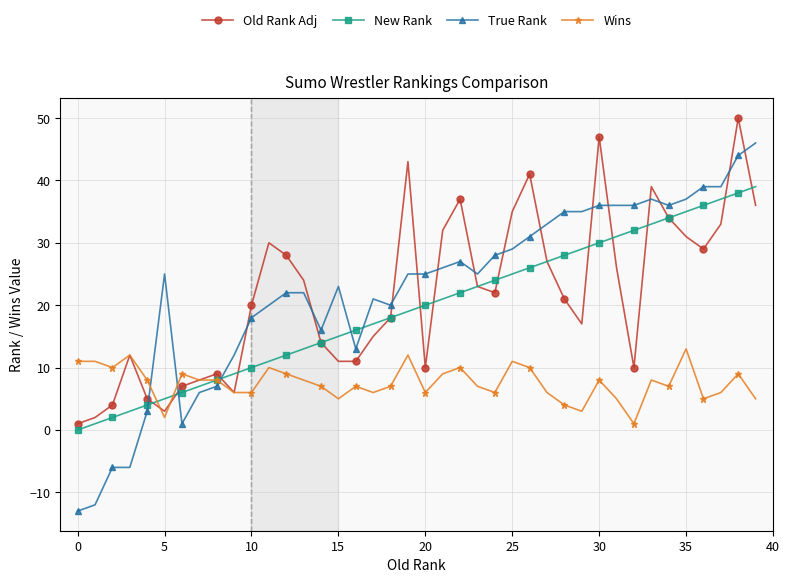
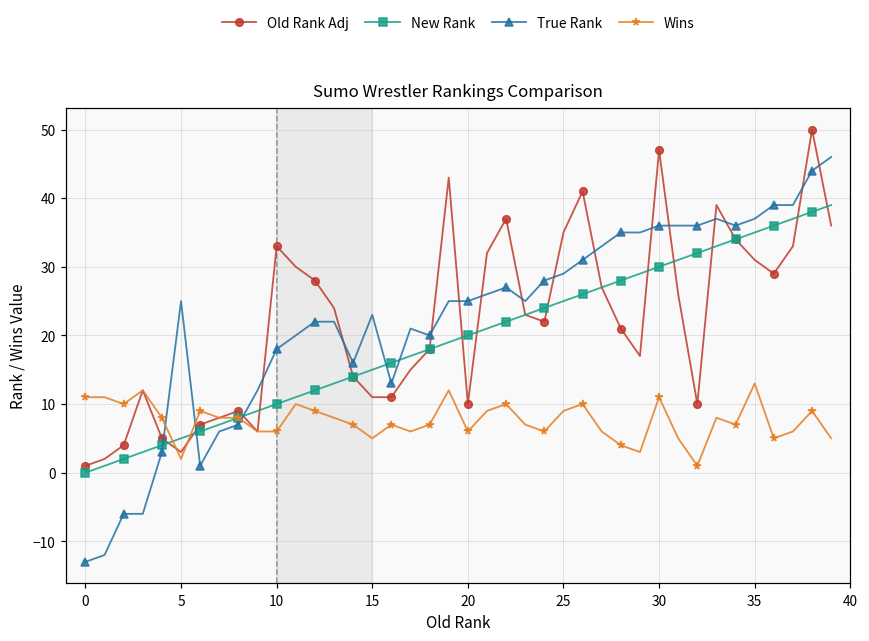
Old Rank Adj, 10: 20 -> 33
Wins, 25: 11 -> 9
Wins, 30: 8 -> 11
